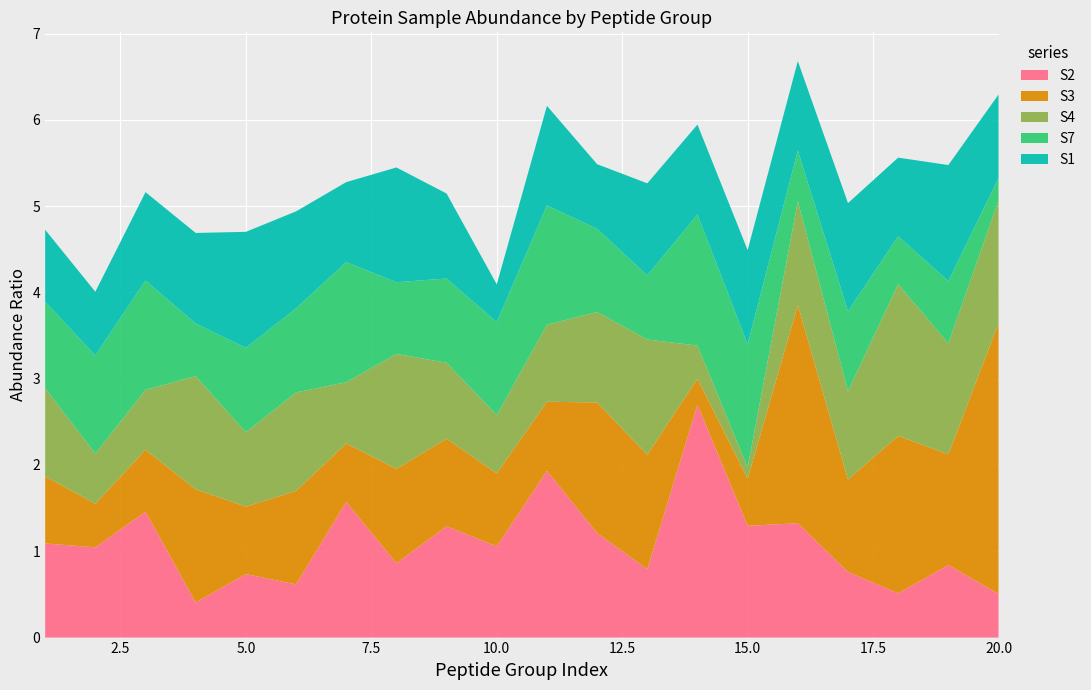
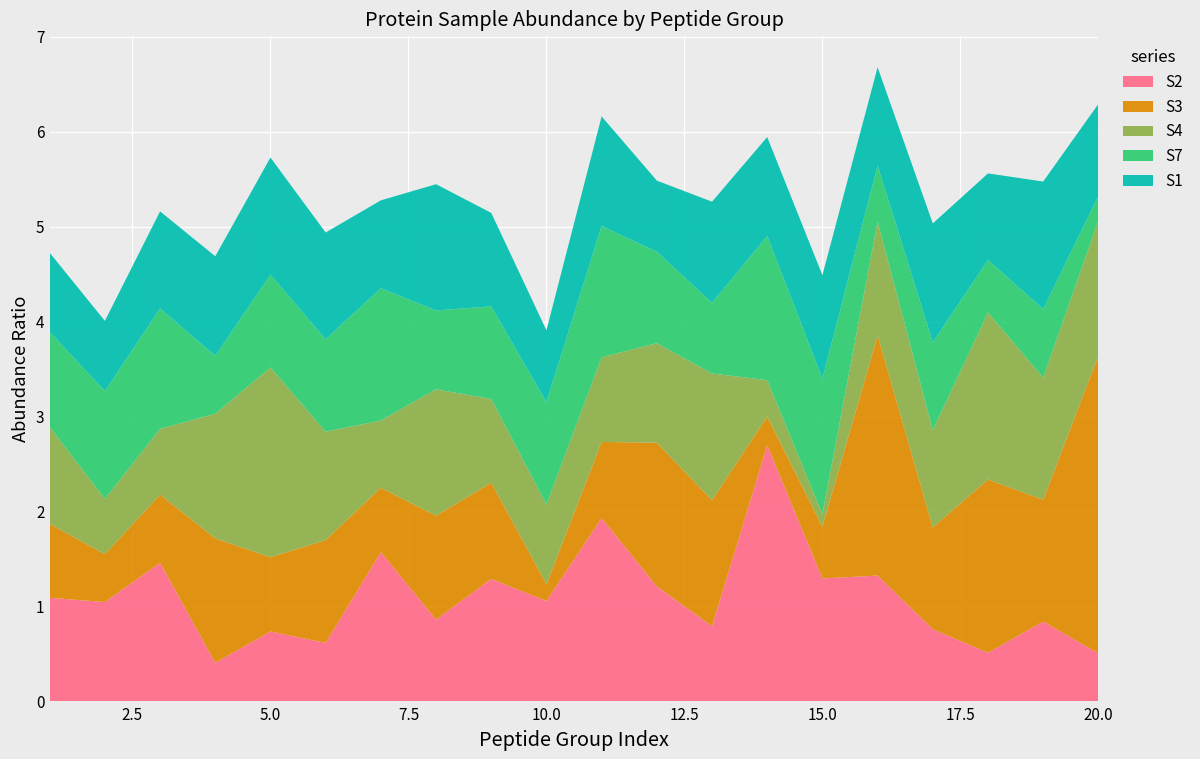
S4, 5.0: 0.9 -> 2.0
S1, 5.0: 1.3 -> 1.2
S3, 10.0: 0.8 -> 0.2
S4, 10.0: 0.7 -> 0.8
S1, 10.0: 0.4 -> 0.8
